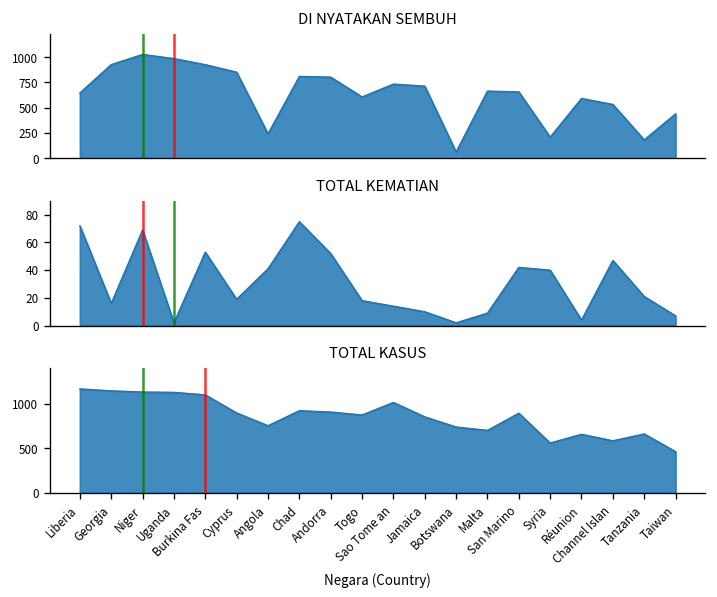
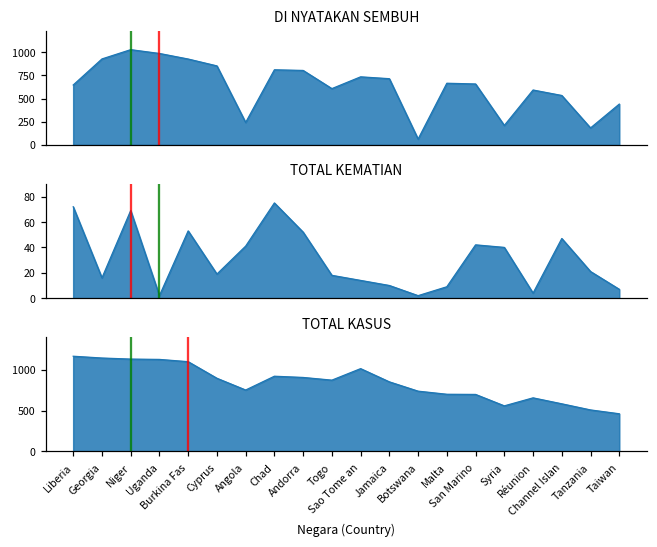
TOTAL KASUS, San Marino: 900 -> 700
TOTAL KASUS, Tanzania: 700 -> 500
